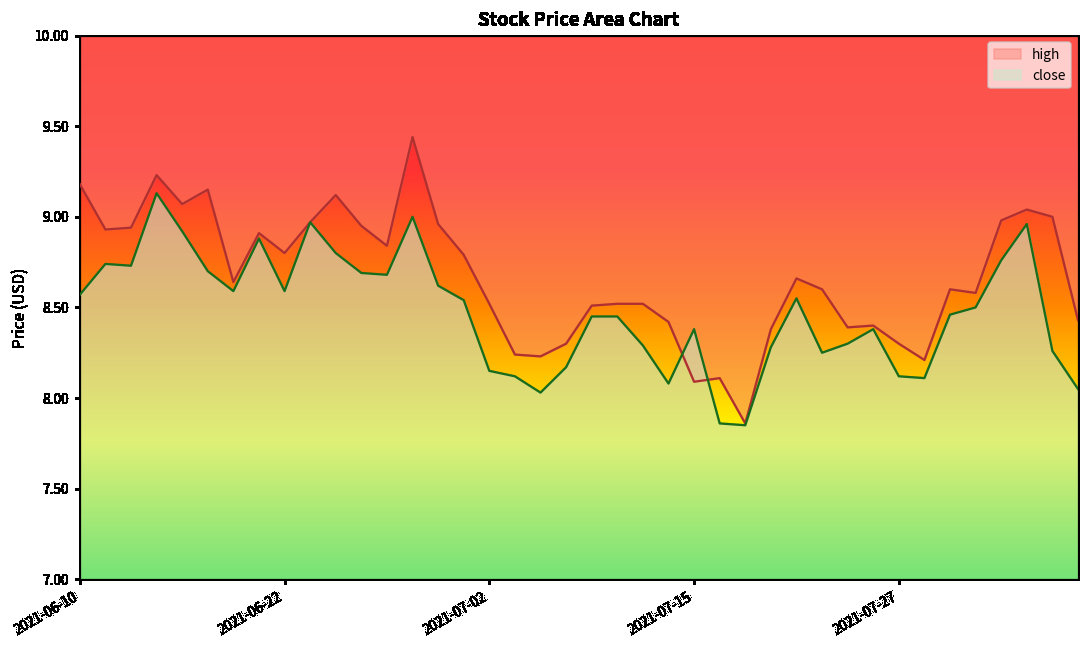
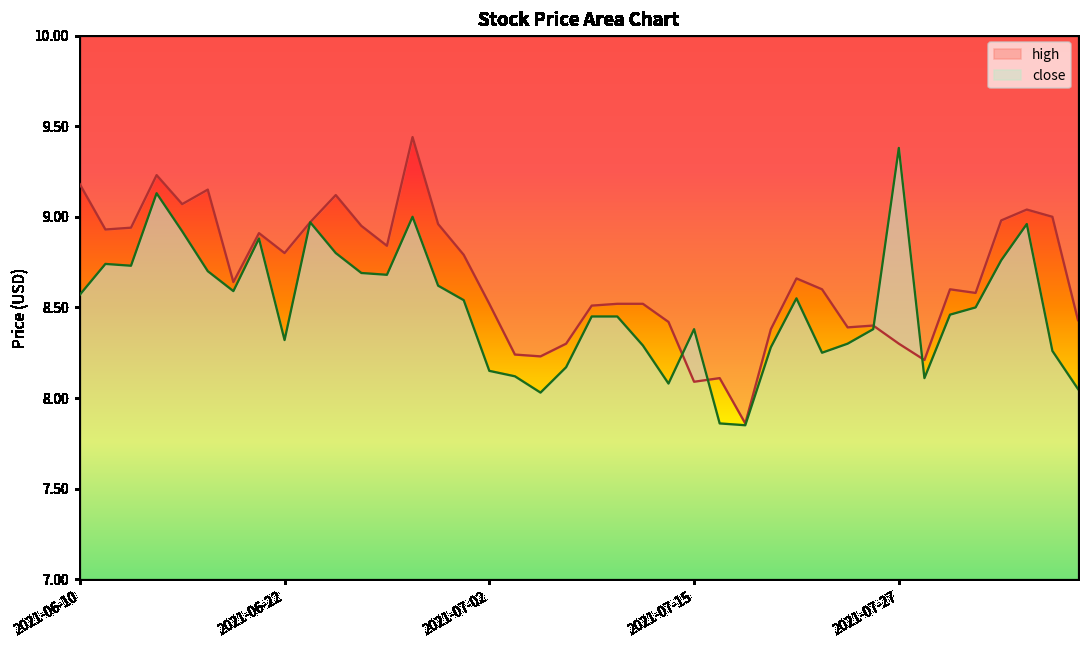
close, 2021-06-22: 8.59 -> 8.32
close, 2021-07-27: 8.12 -> 9.38
